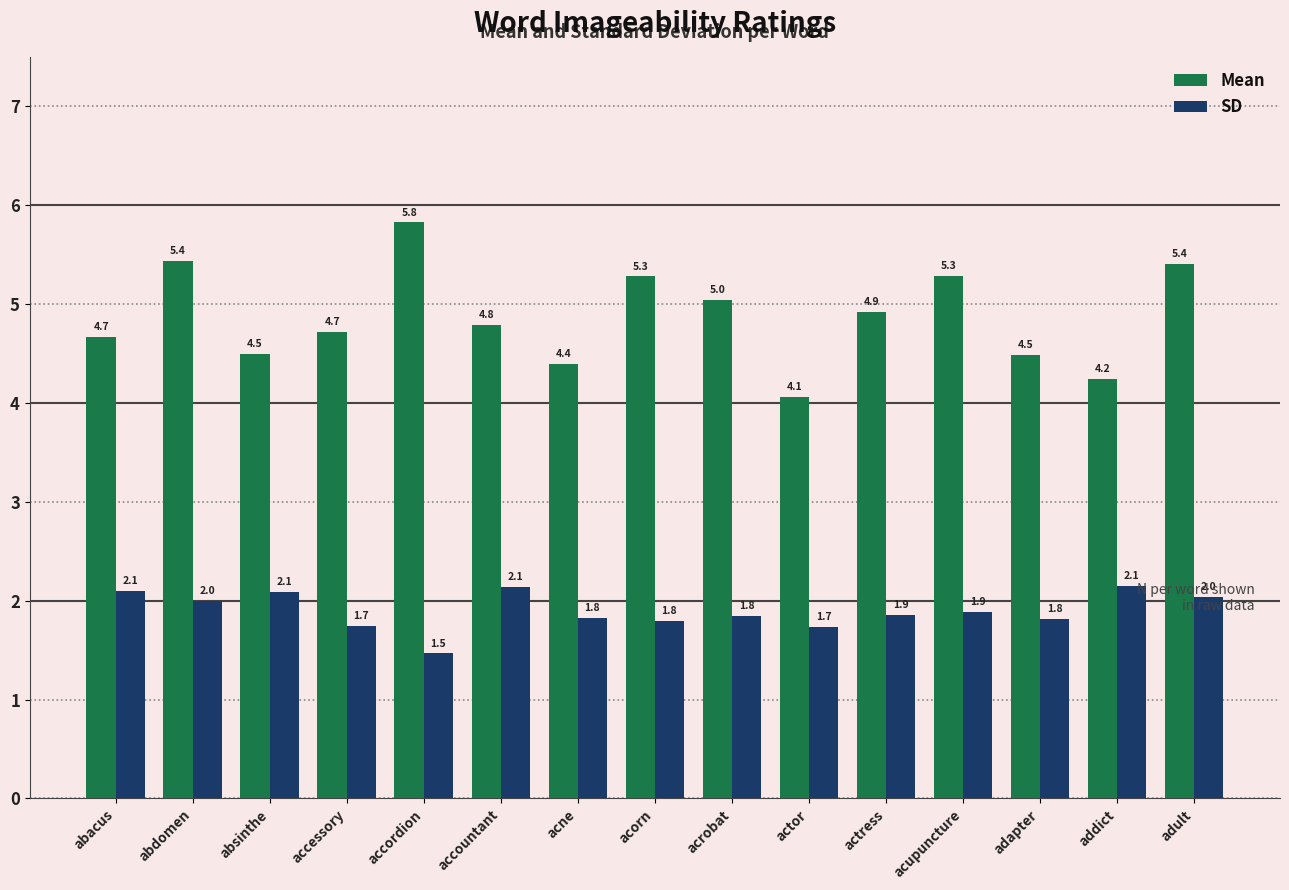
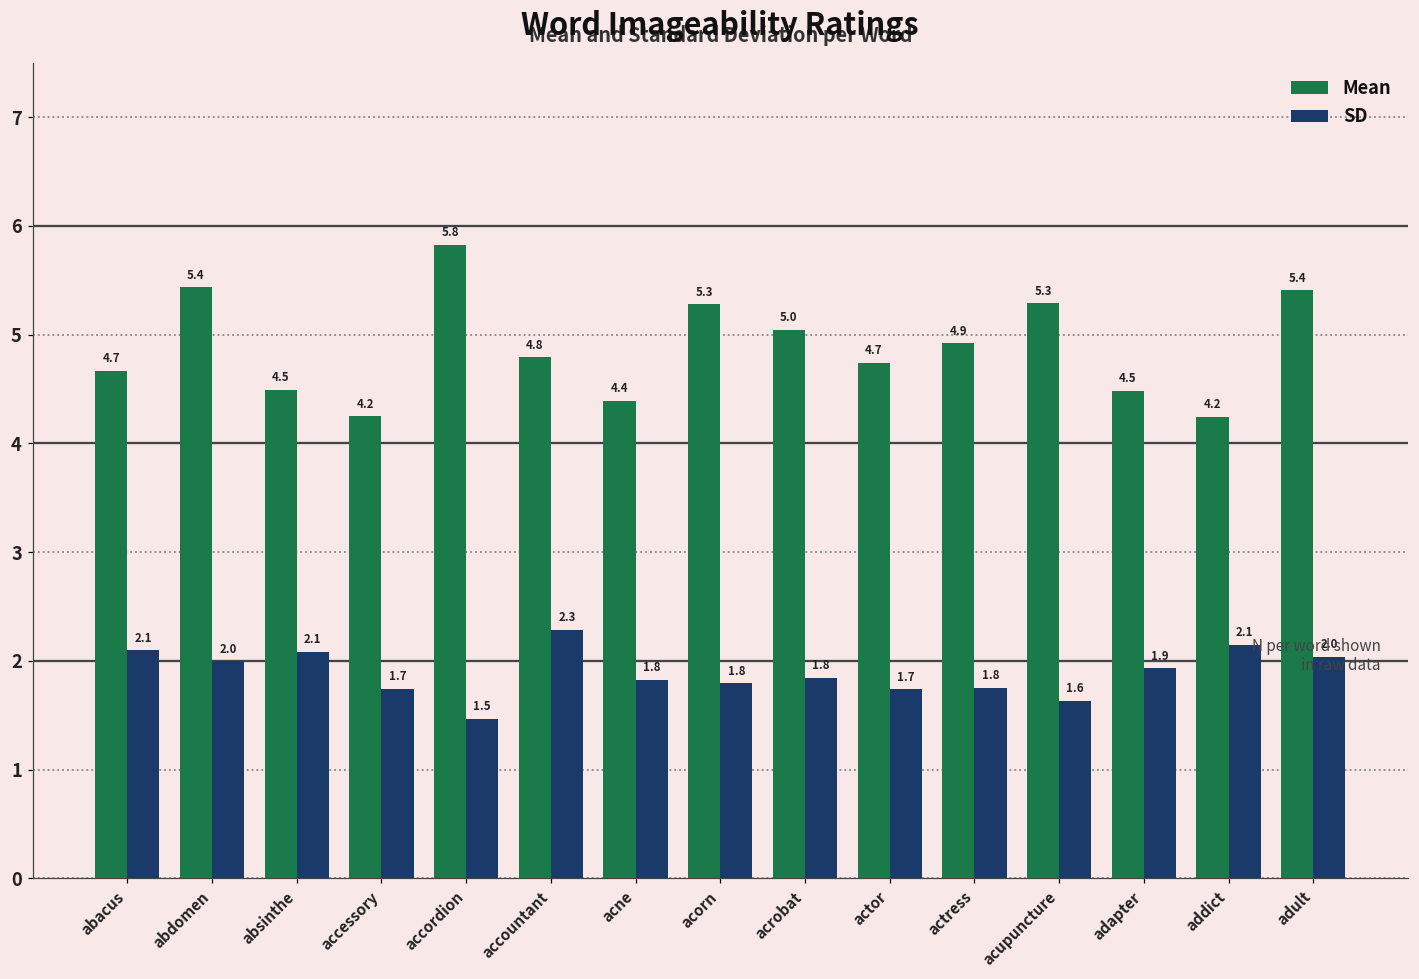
Mean, accessory: 4.7 -> 4.2
SD, accountant: 2.1 -> 2.3
Mean, actor: 4.1 -> 4.7
SD, actress: 1.9 -> 1.8
SD, acupuncture: 1.9 -> 1.6
SD, adapter: 1.8 -> 1.9
